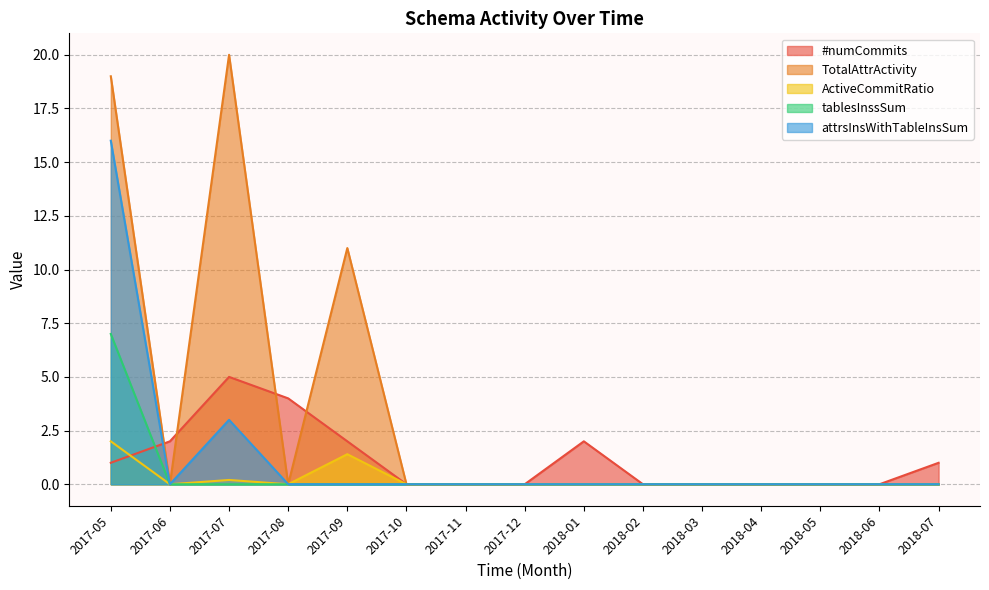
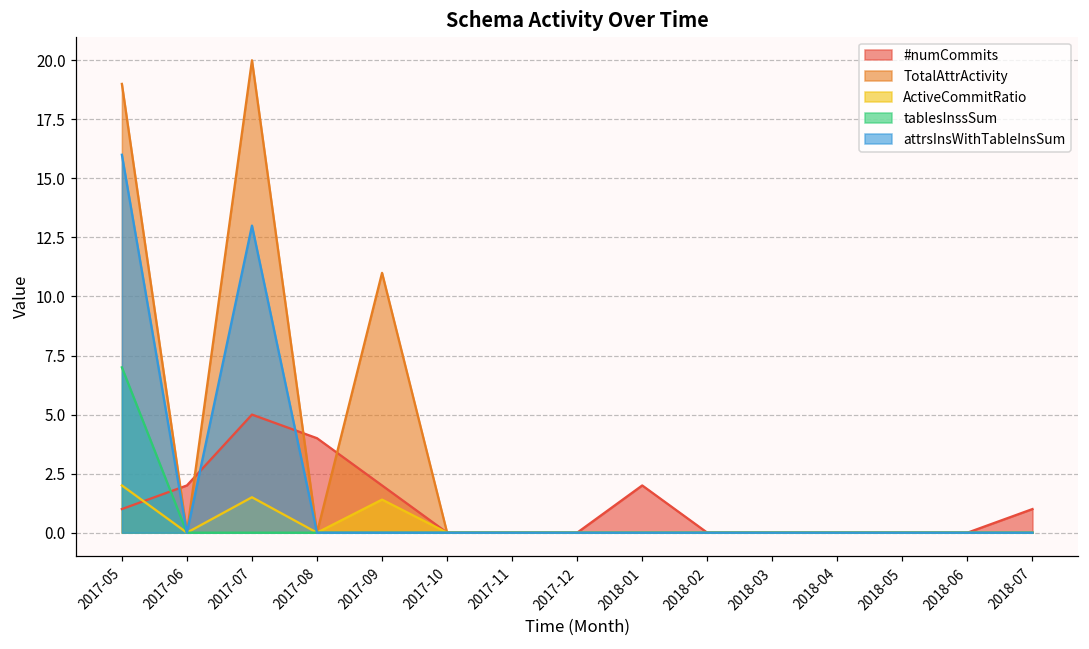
ActiveCommitRatio, 2017-07: 0.2 -> 1.5
attrsInsWithTableInsSum, 2017-07: 3 -> 13
